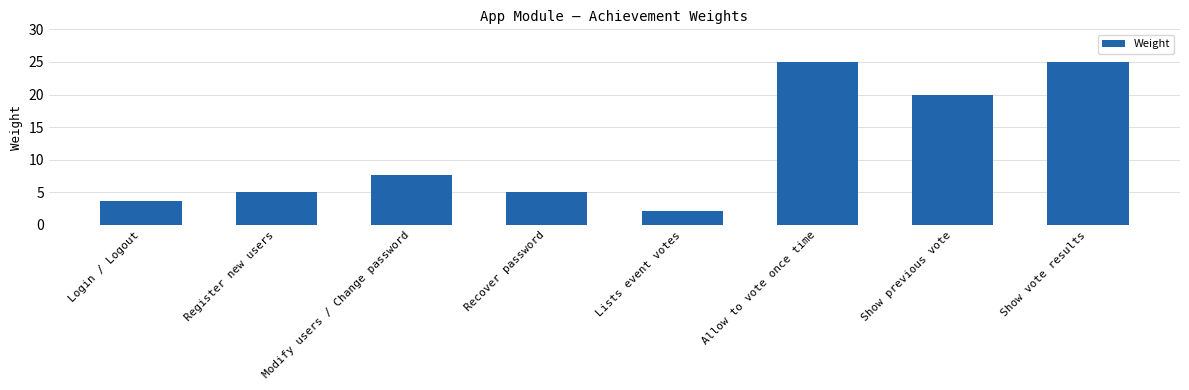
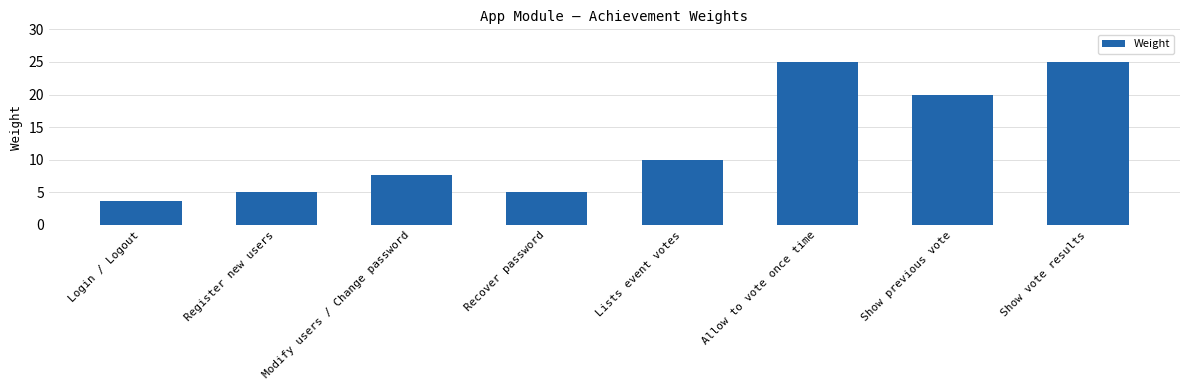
Lists event votes: 2 -> 10
